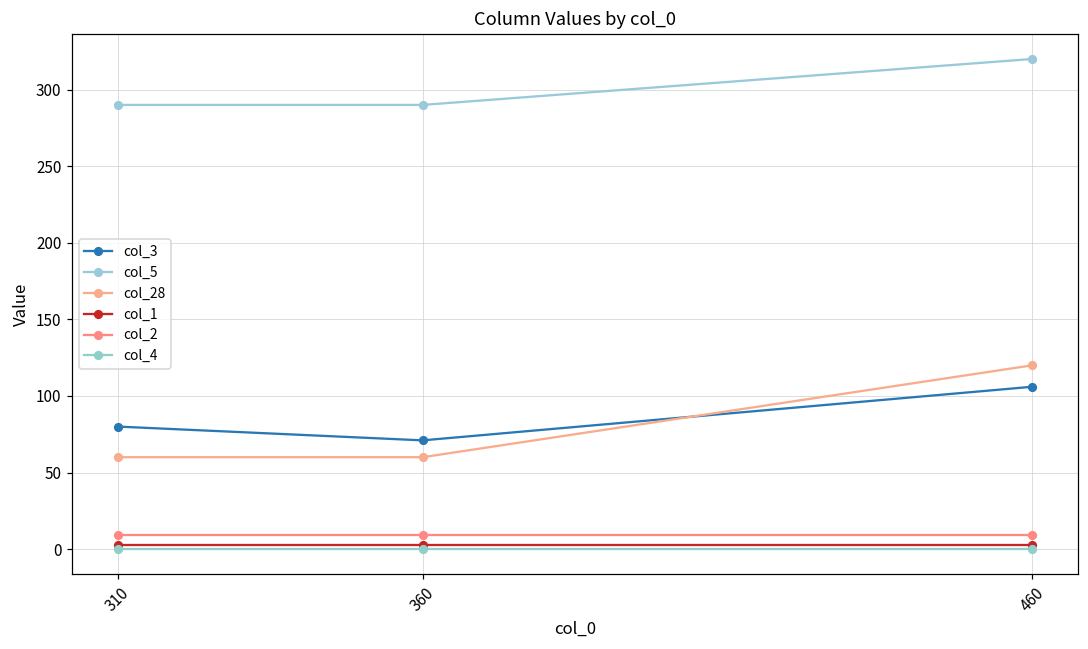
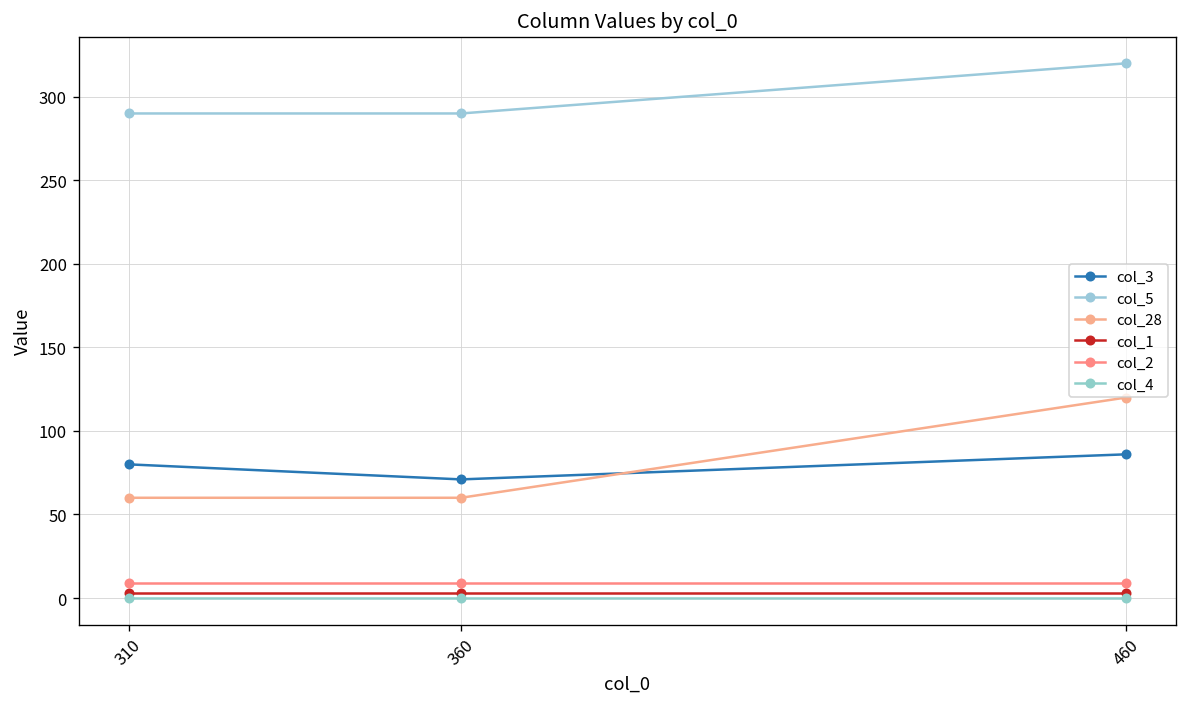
col_3, 460: 106 -> 86
